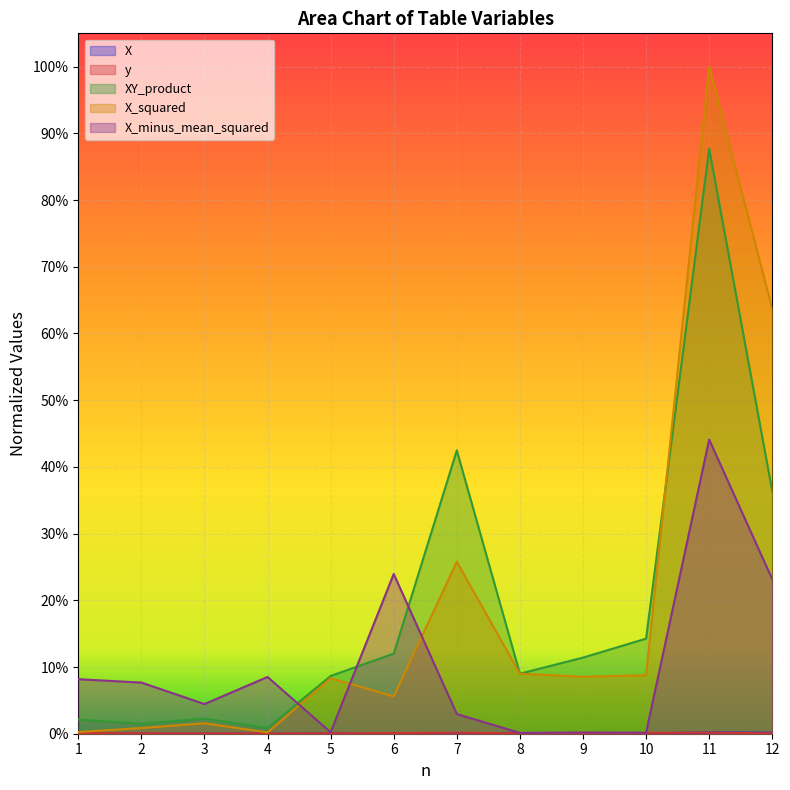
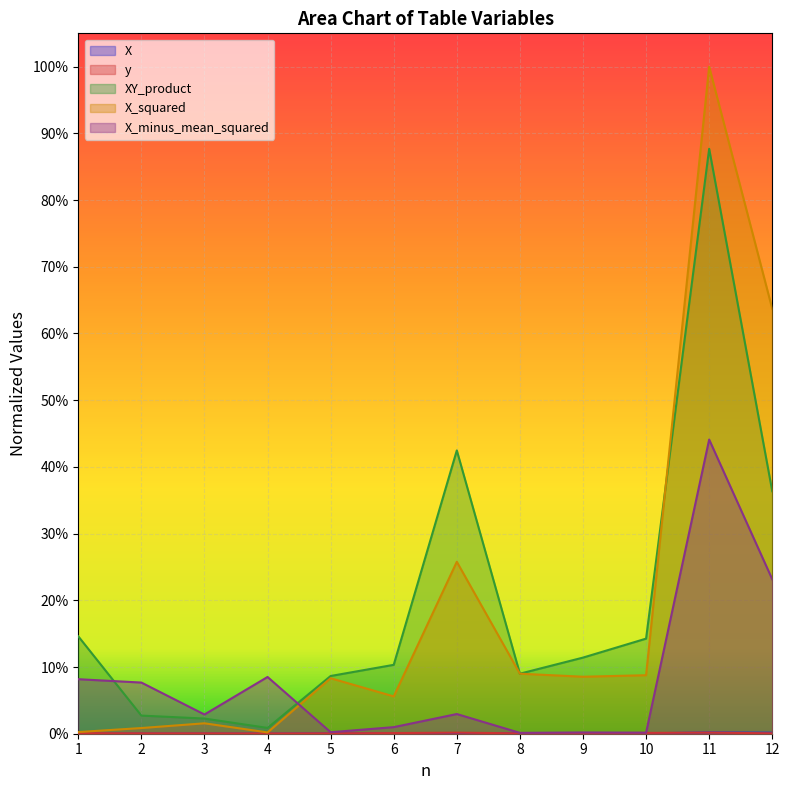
XY_product, 1: 2% -> 15%
XY_product, 2: 1% -> 3%
X_minus_mean_squared, 3: 4% -> 3%
XY_product, 6: 12% -> 10%
X_minus_mean_squared, 6: 24% -> 1%
